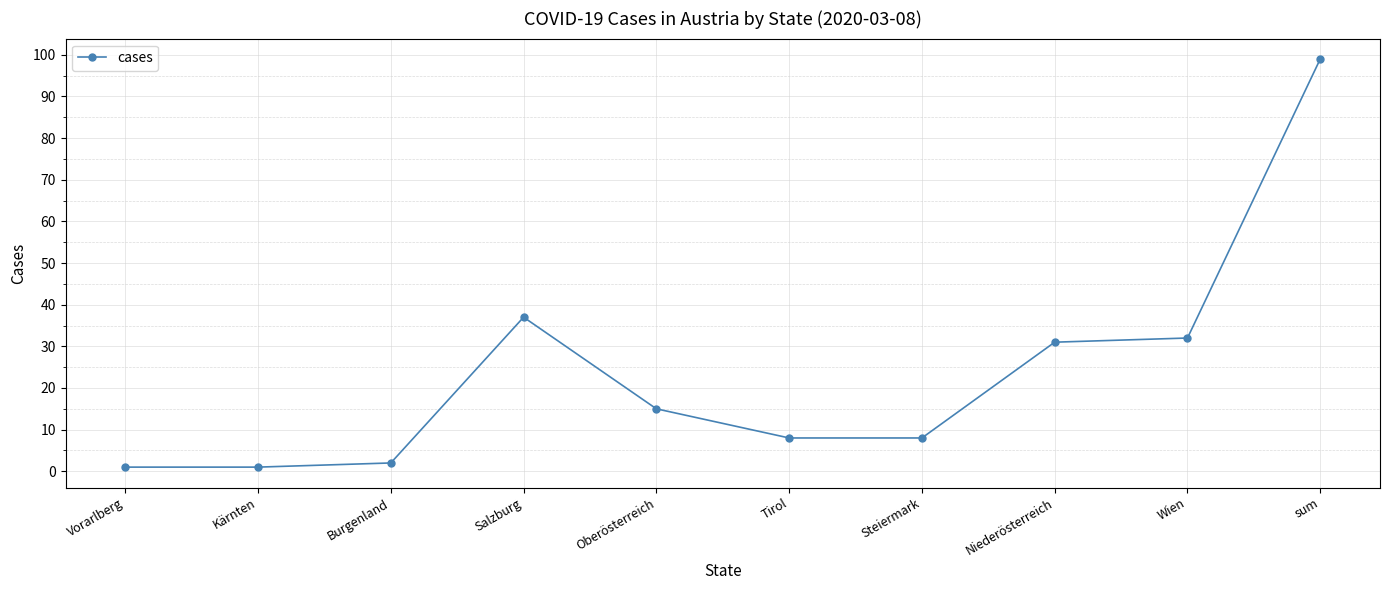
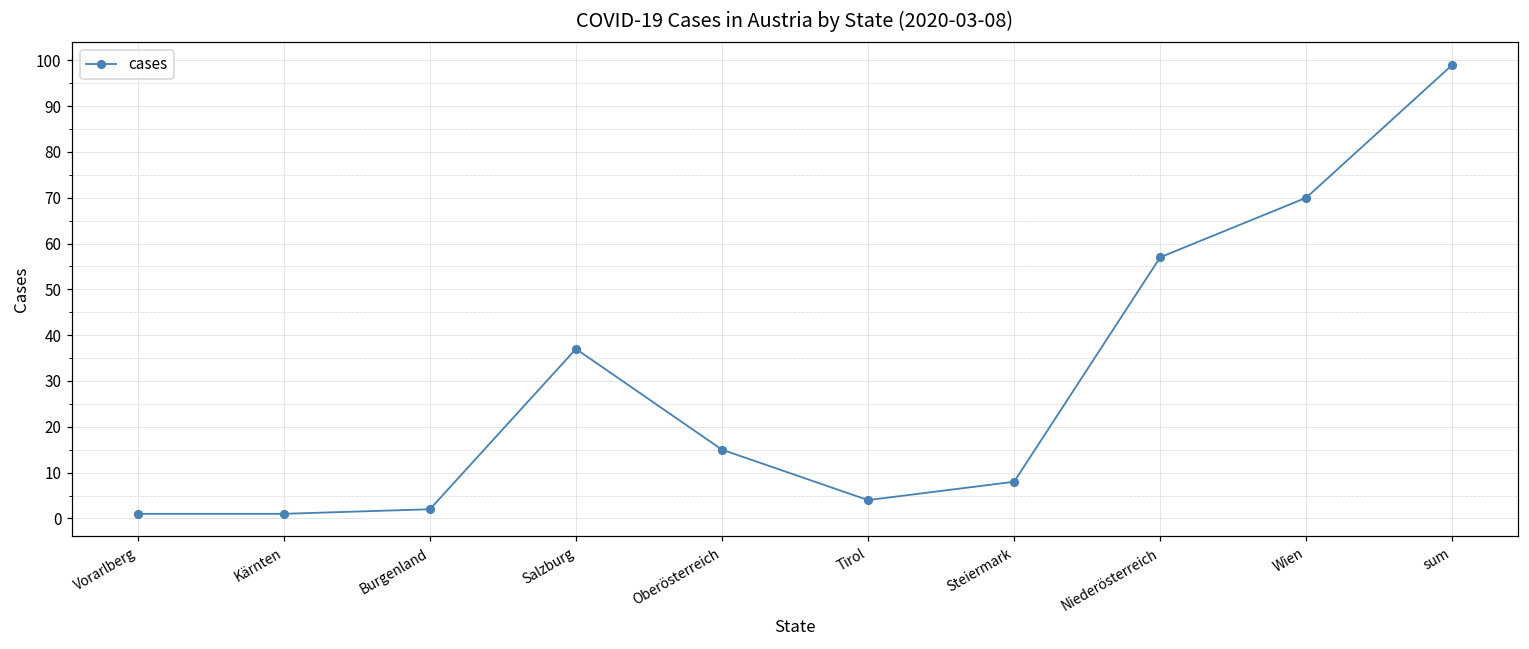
Tirol: 8 -> 4
Niederösterreich: 31 -> 57
Wien: 32 -> 70
